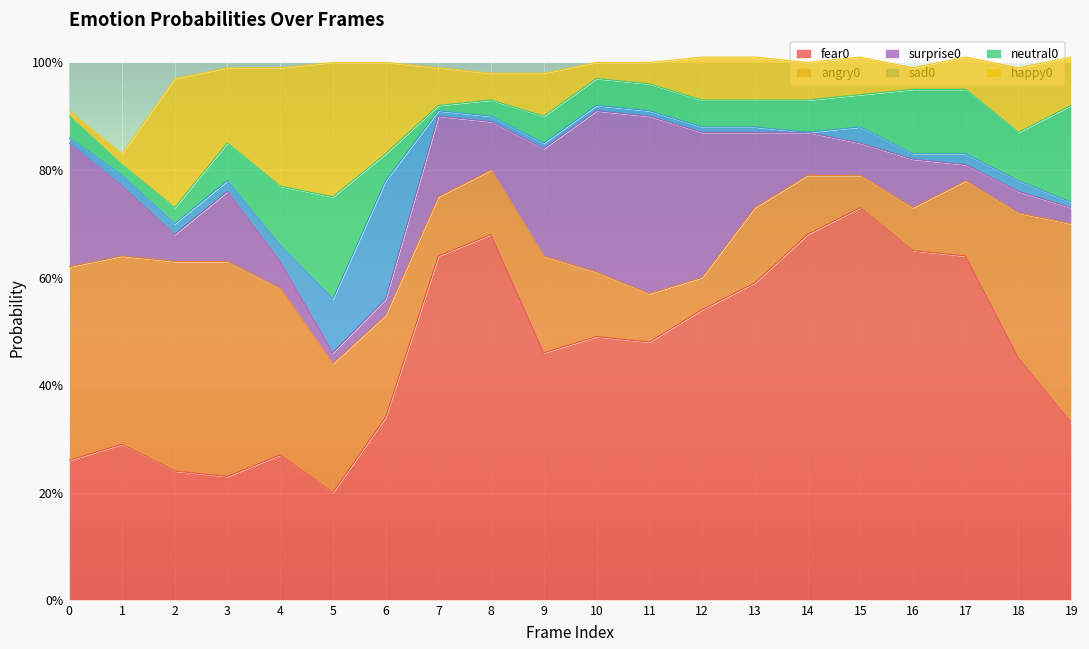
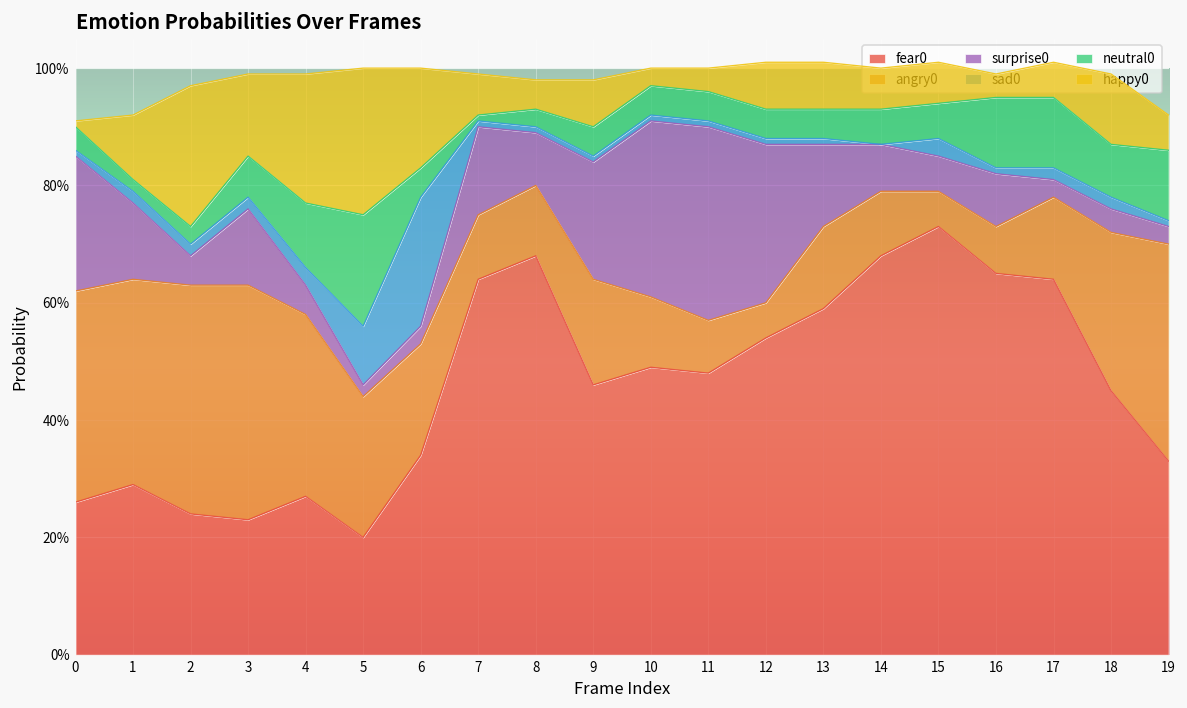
happy0, 1: 2% -> 11%
neutral0, 19: 18% -> 12%
happy0, 19: 9% -> 6%
